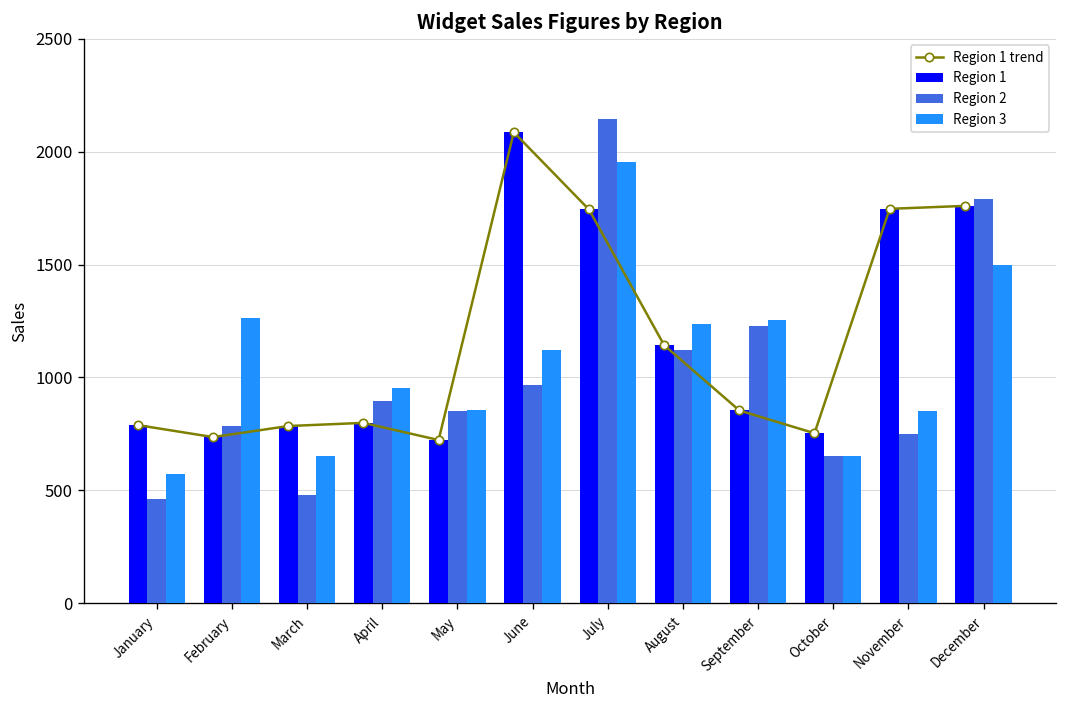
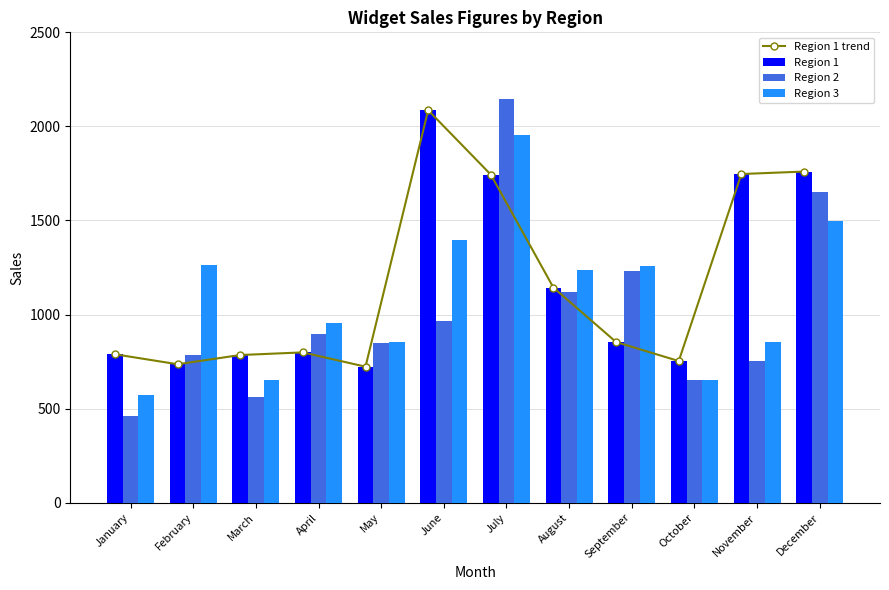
Region 2, March: 480 -> 560
Region 3, June: 1120 -> 1400
Region 2, December: 1790 -> 1650
